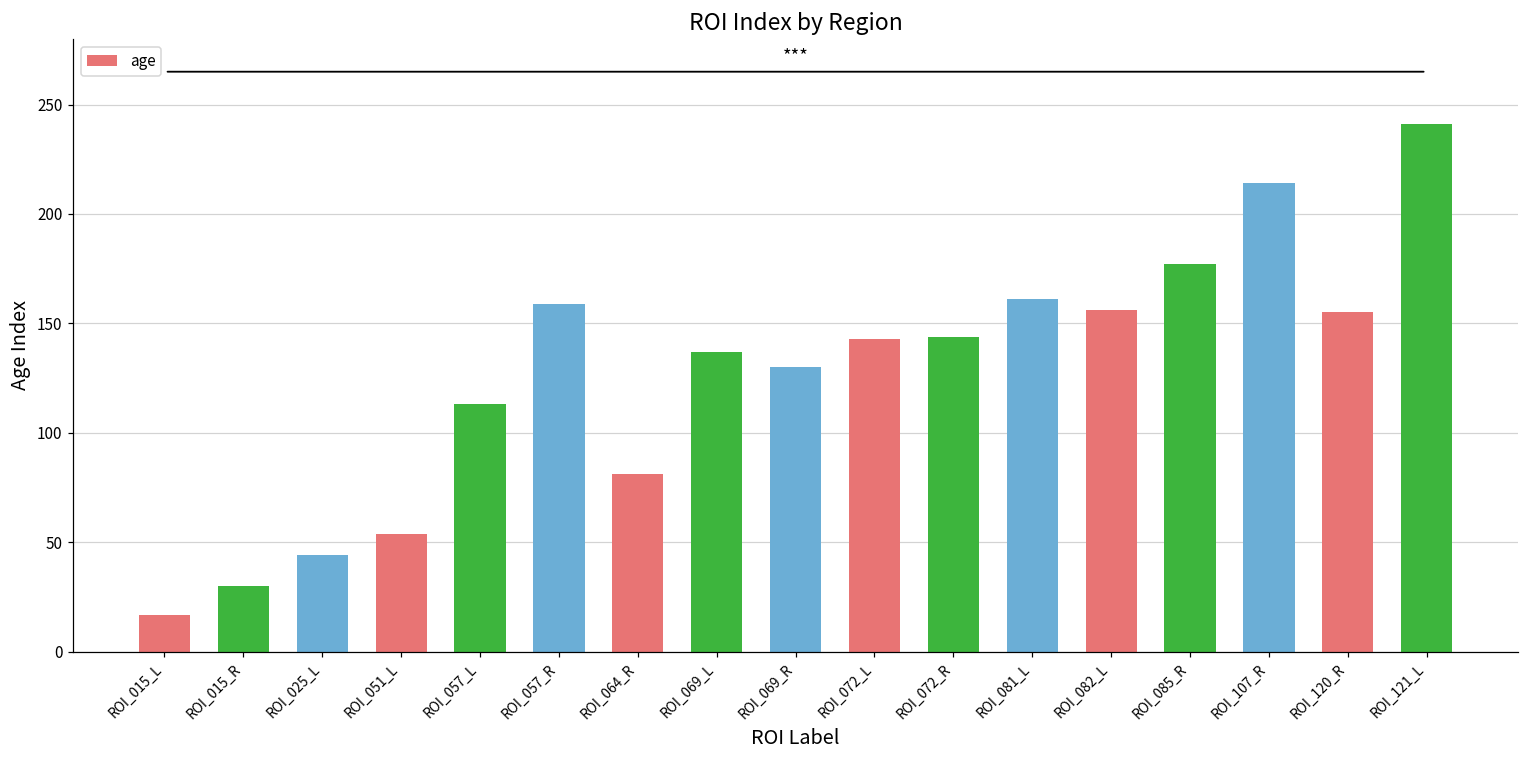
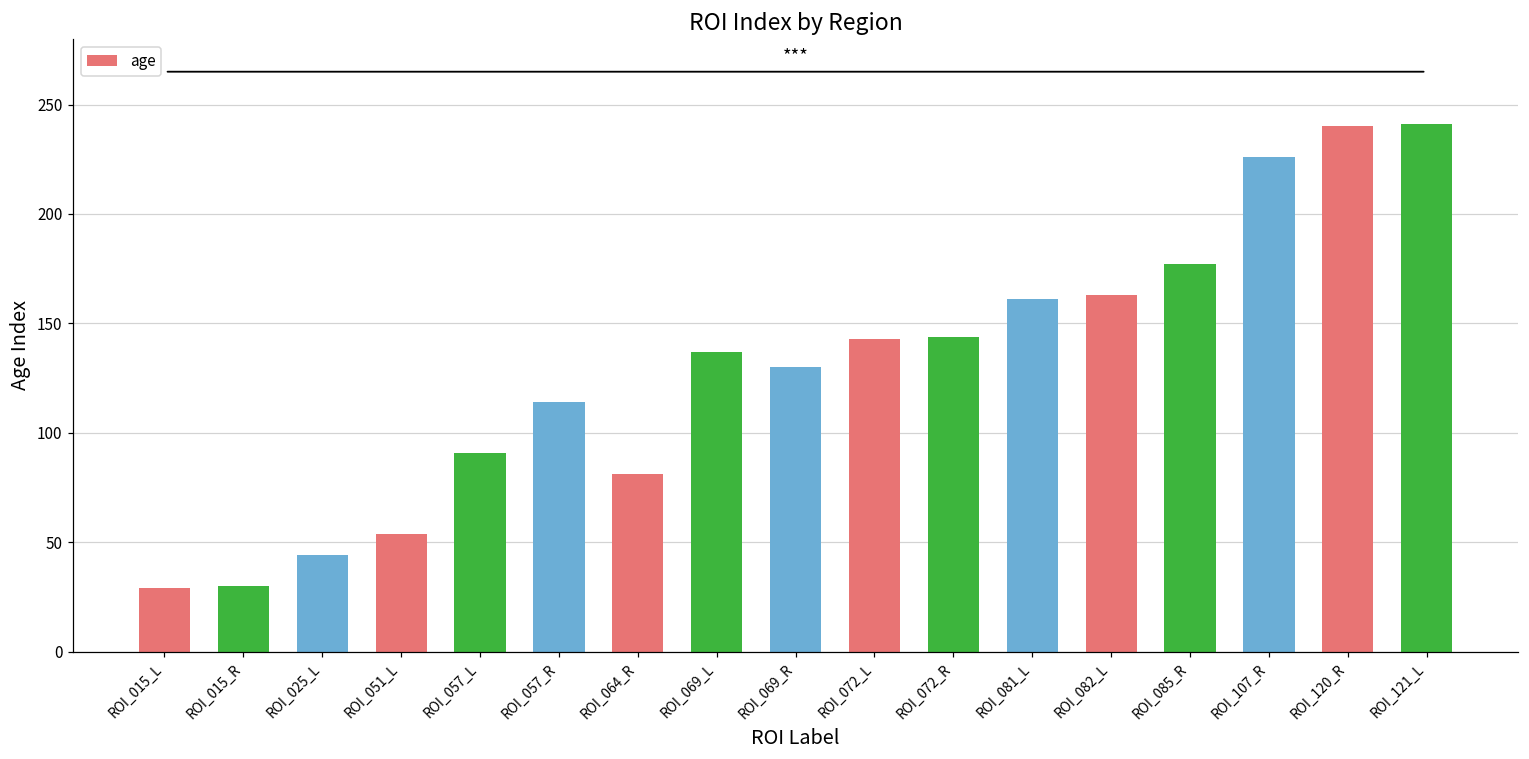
ROI_015_L: 17 -> 29
ROI_057_L: 113 -> 91
ROI_057_R: 159 -> 114
ROI_082_L: 156 -> 163
ROI_107_R: 214 -> 226
ROI_120_R: 155 -> 240
